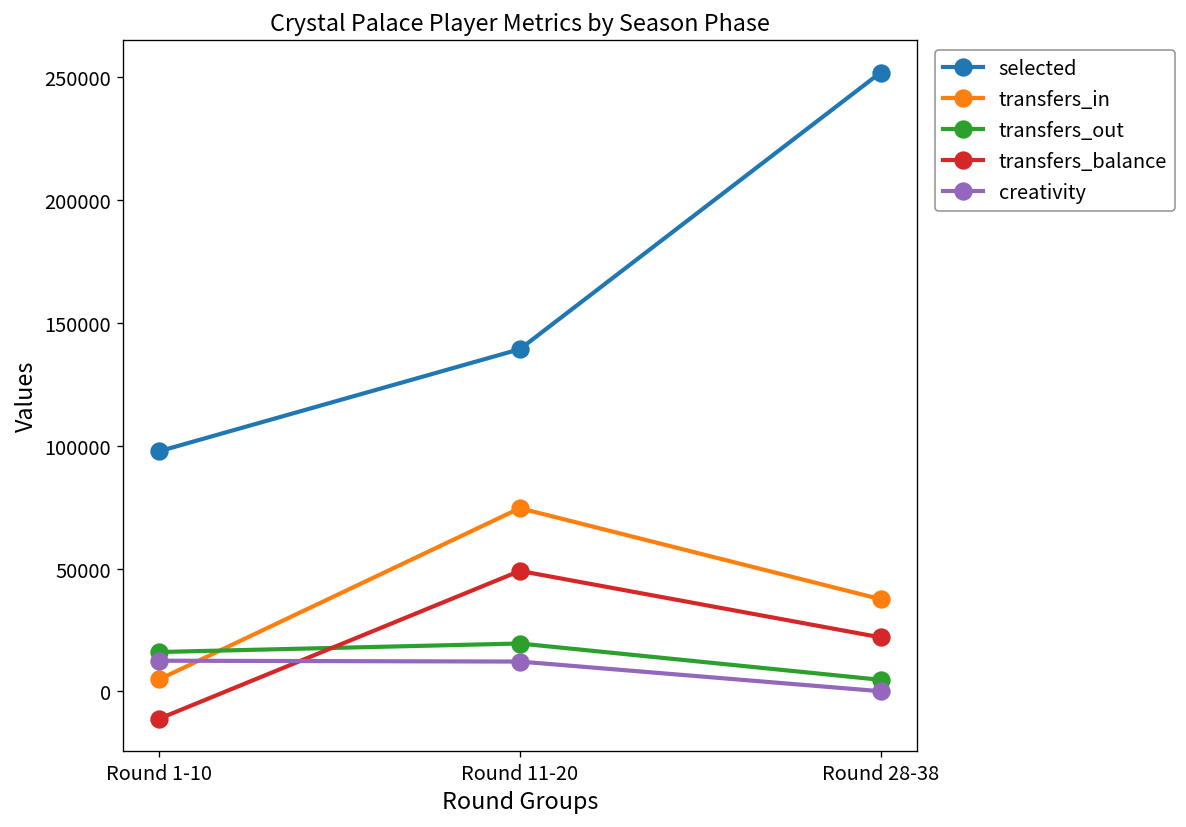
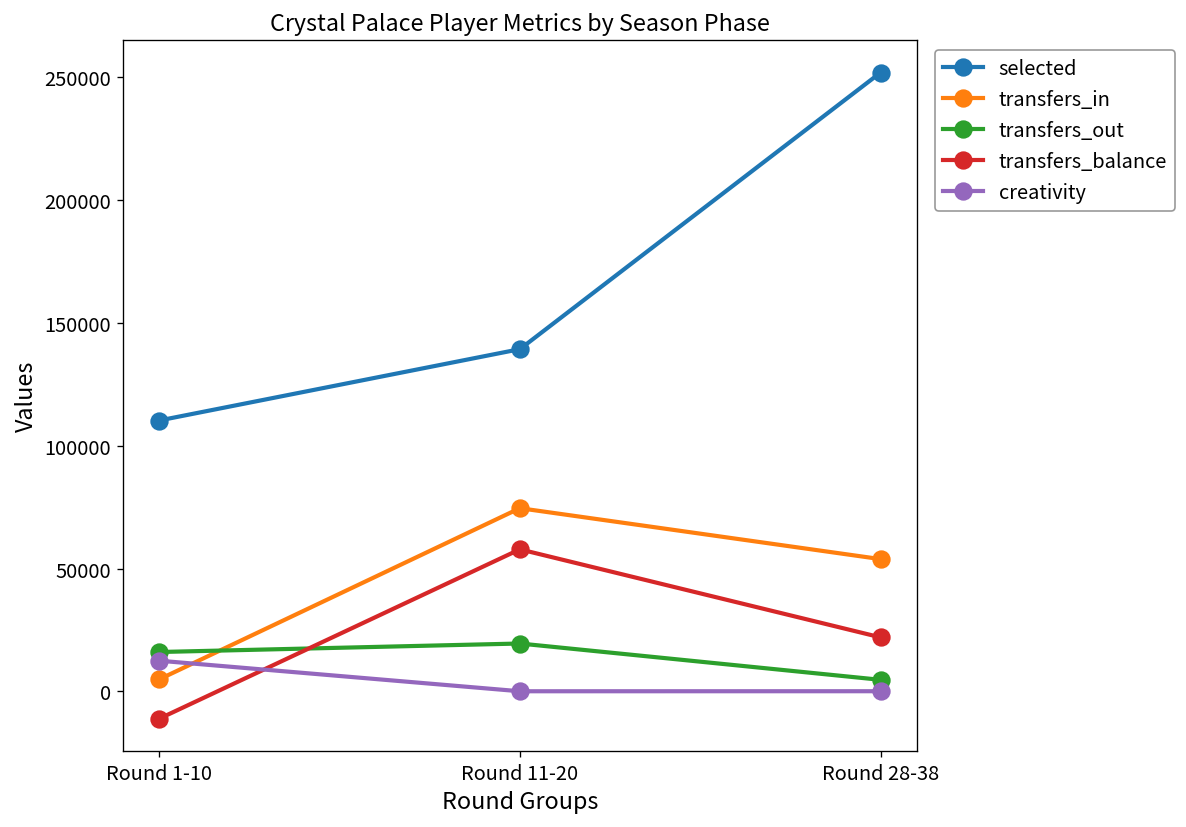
selected, Round 1-10: 98000 -> 110000
transfers_balance, Round 11-20: 49000 -> 58000
creativity, Round 11-20: 12000 -> 0
transfers_in, Round 28-38: 38000 -> 54000
